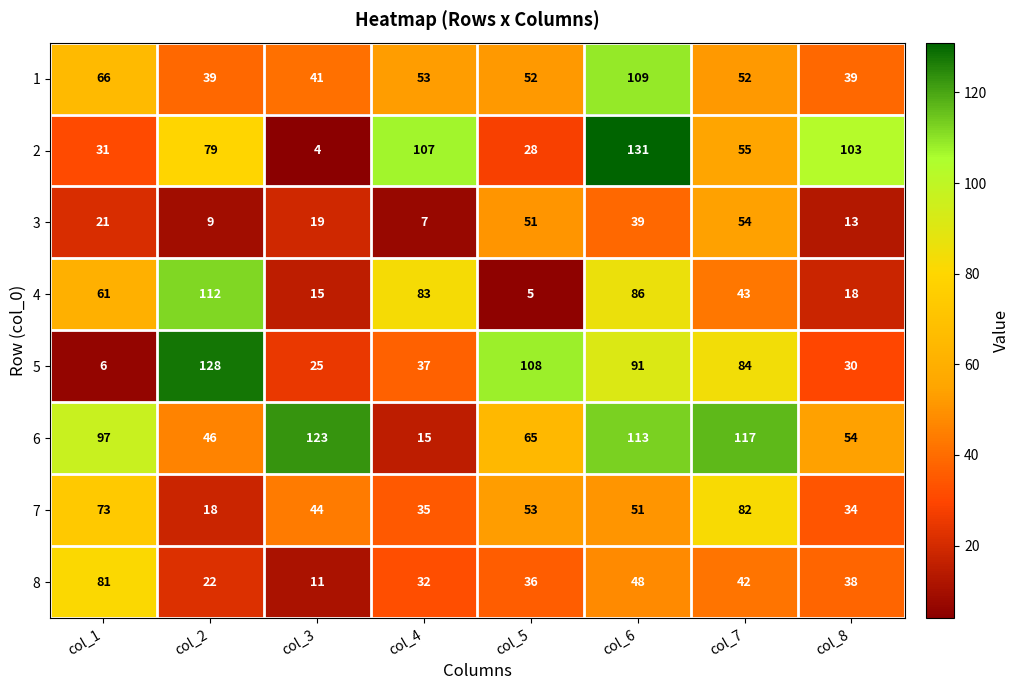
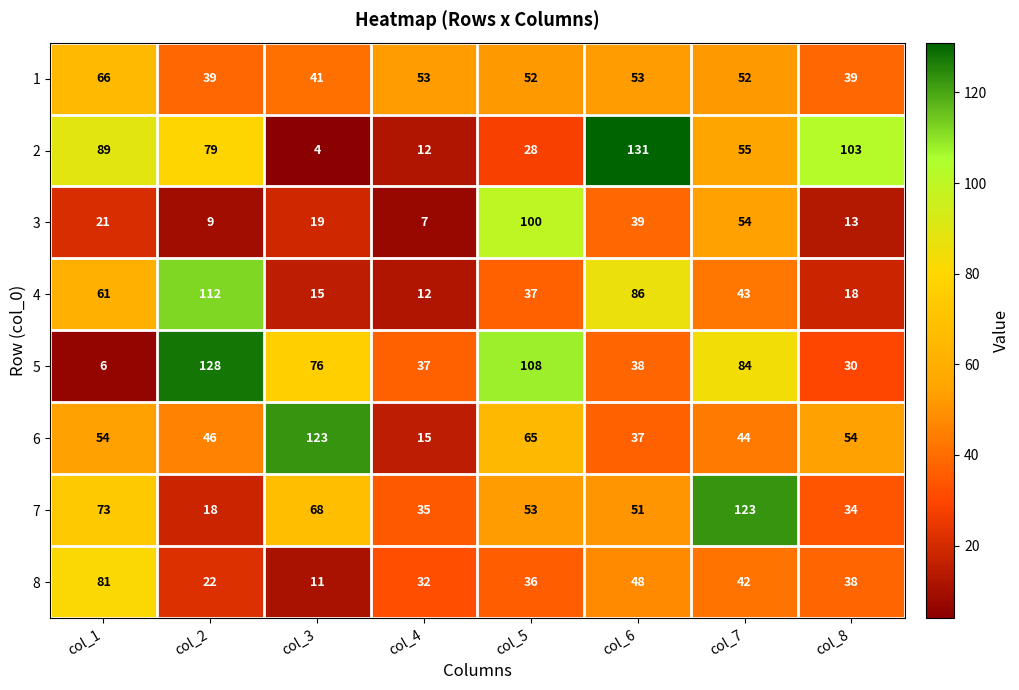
1, col_6: 109 -> 53
2, col_1: 31 -> 89
2, col_4: 107 -> 12
3, col_5: 51 -> 100
4, col_4: 83 -> 12
4, col_5: 5 -> 37
5, col_3: 25 -> 76
5, col_6: 91 -> 38
6, col_1: 97 -> 54
6, col_6: 113 -> 37
6, col_7: 117 -> 44
7, col_3: 44 -> 68
7, col_7: 82 -> 123
